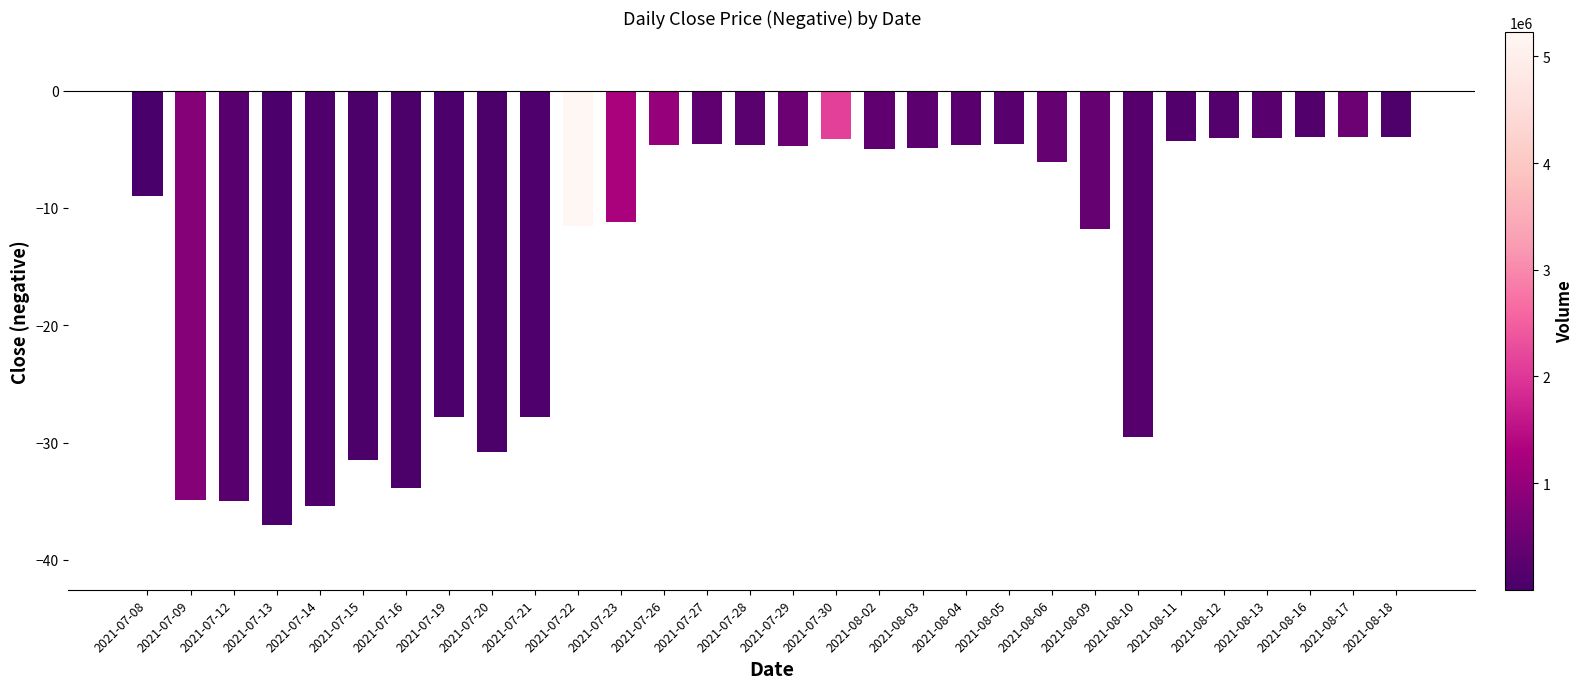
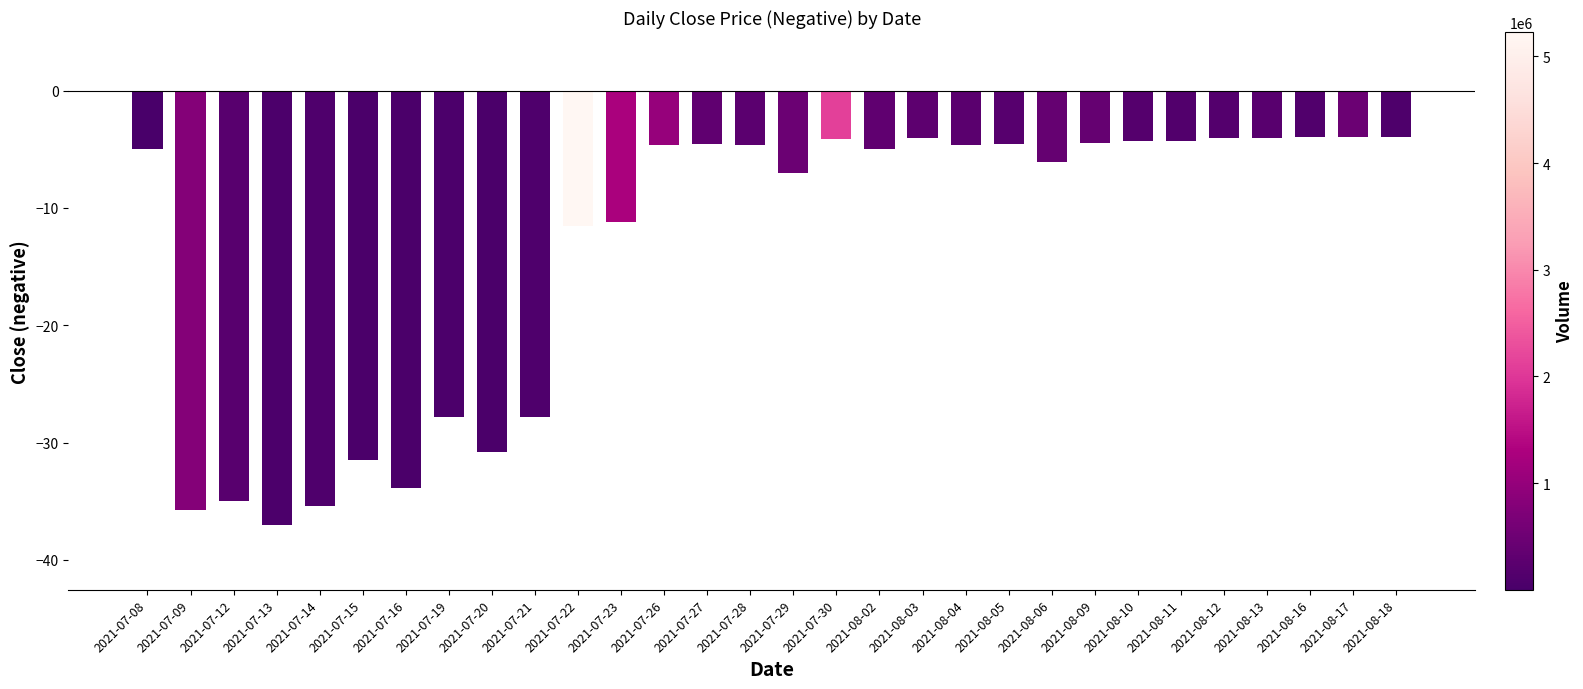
2021-07-08: -9.0 -> -5.0
2021-07-09: -34.9 -> -35.8
2021-07-29: -4.7 -> -7.0
2021-08-03: -4.9 -> -4.0
2021-08-09: -11.8 -> -4.4
2021-08-10: -29.5 -> -4.3
